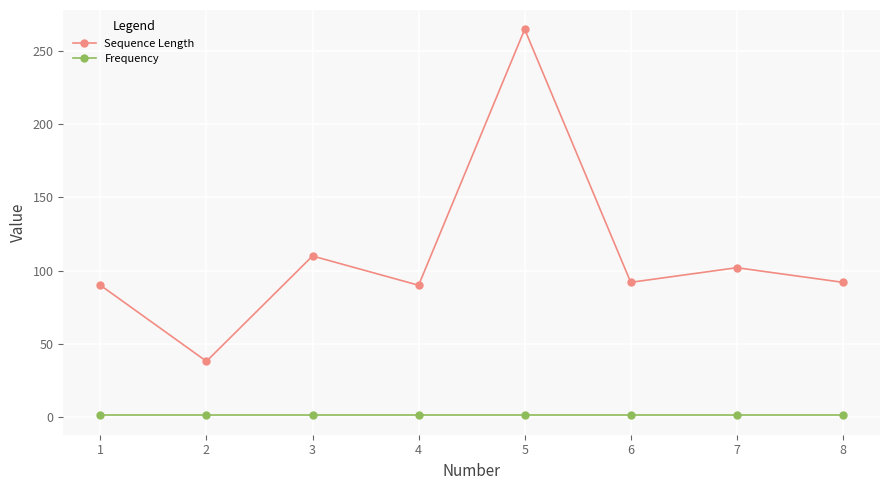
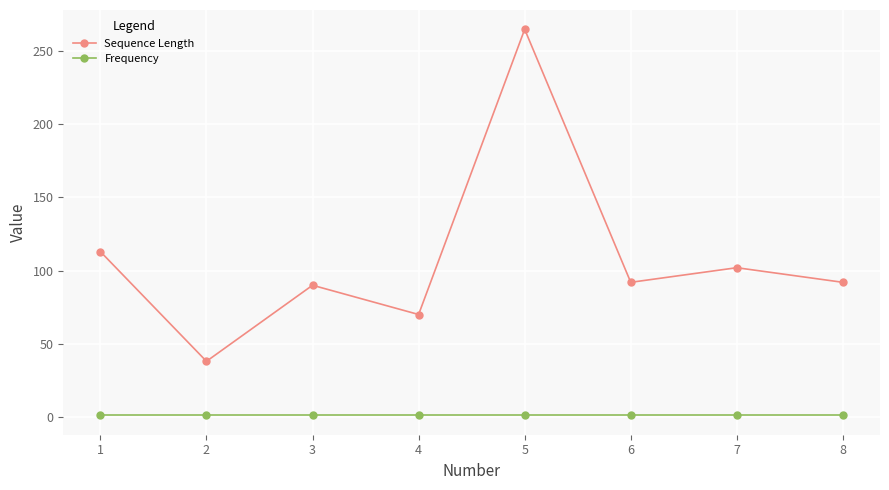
Sequence Length, 1: 90 -> 113
Sequence Length, 3: 110 -> 90
Sequence Length, 4: 90 -> 70
